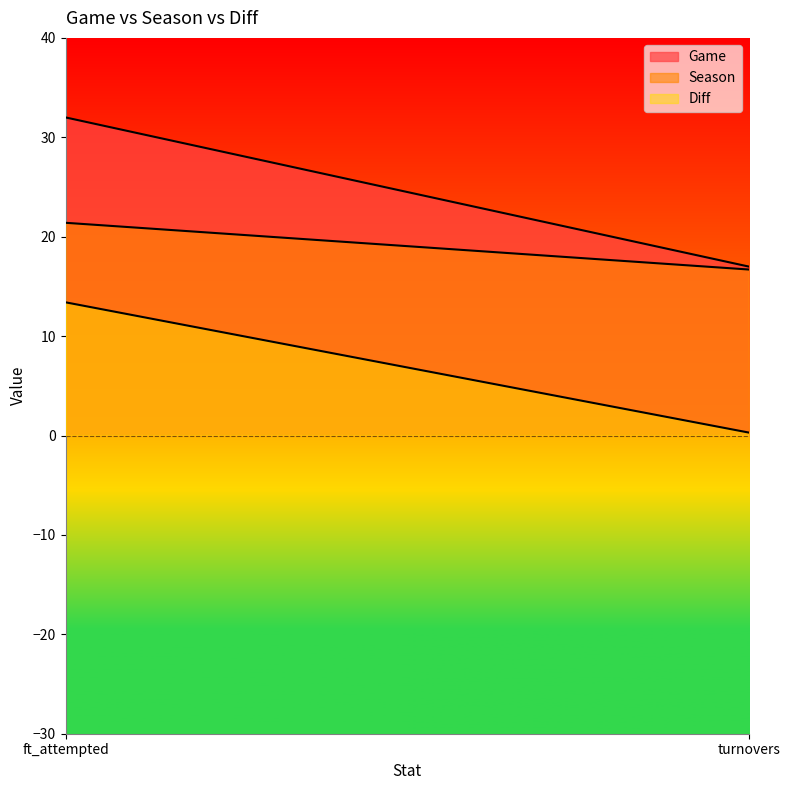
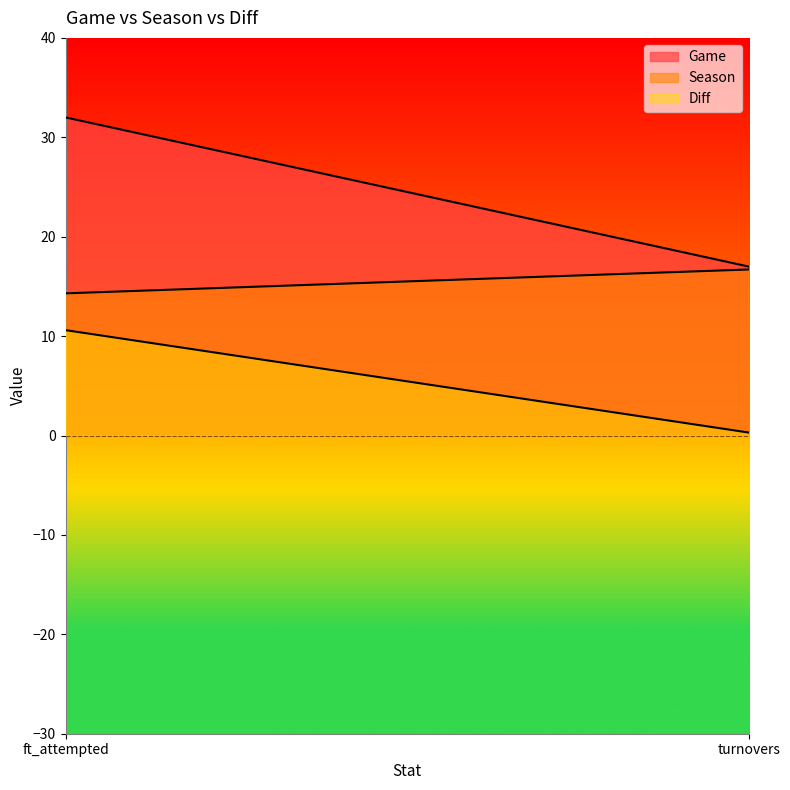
Season, ft_attempted: 21 -> 14
Diff, ft_attempted: 13 -> 11
